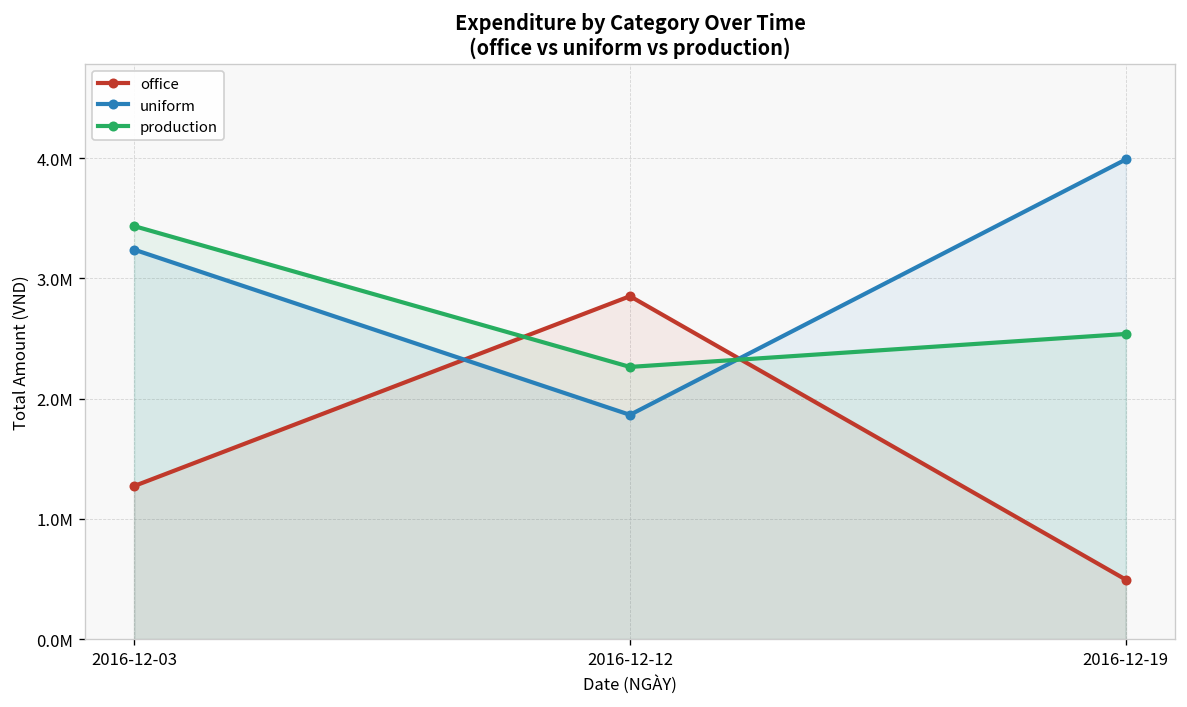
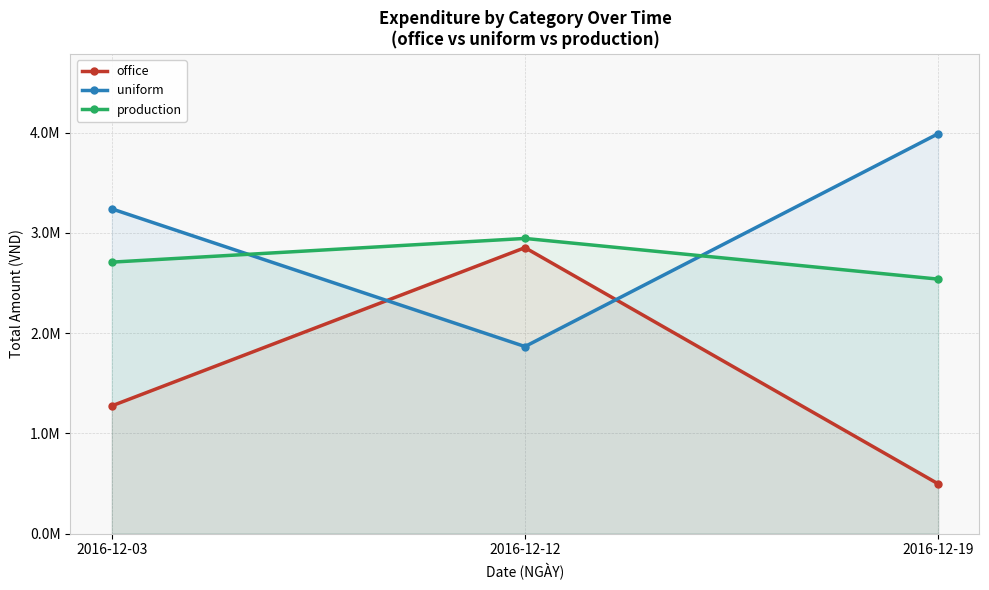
production, 2016-12-03: 3440000 -> 2710000
production, 2016-12-12: 2260000 -> 2940000
